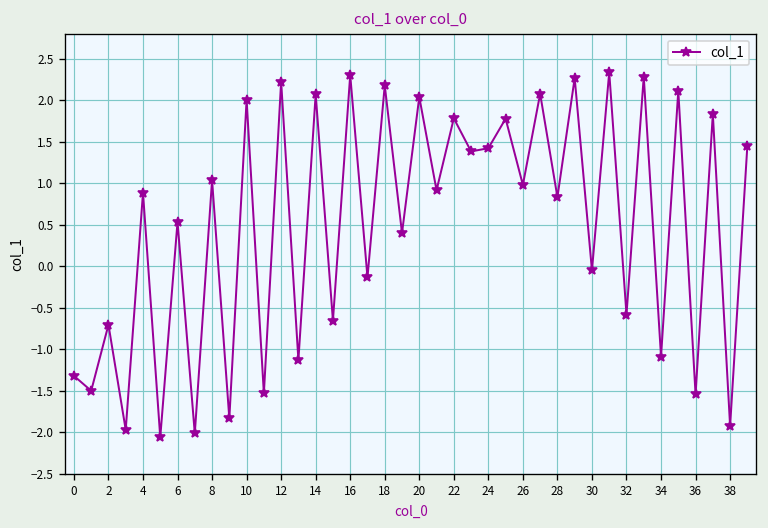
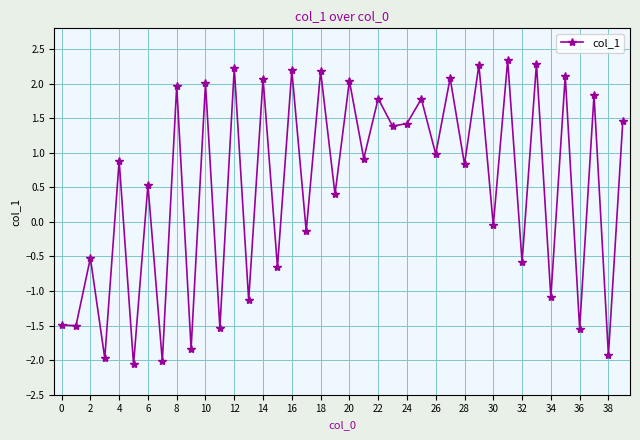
0: -1.3 -> -1.5
2: -0.7 -> -0.5
8: 1.0 -> 2.0
16: 2.3 -> 2.2
